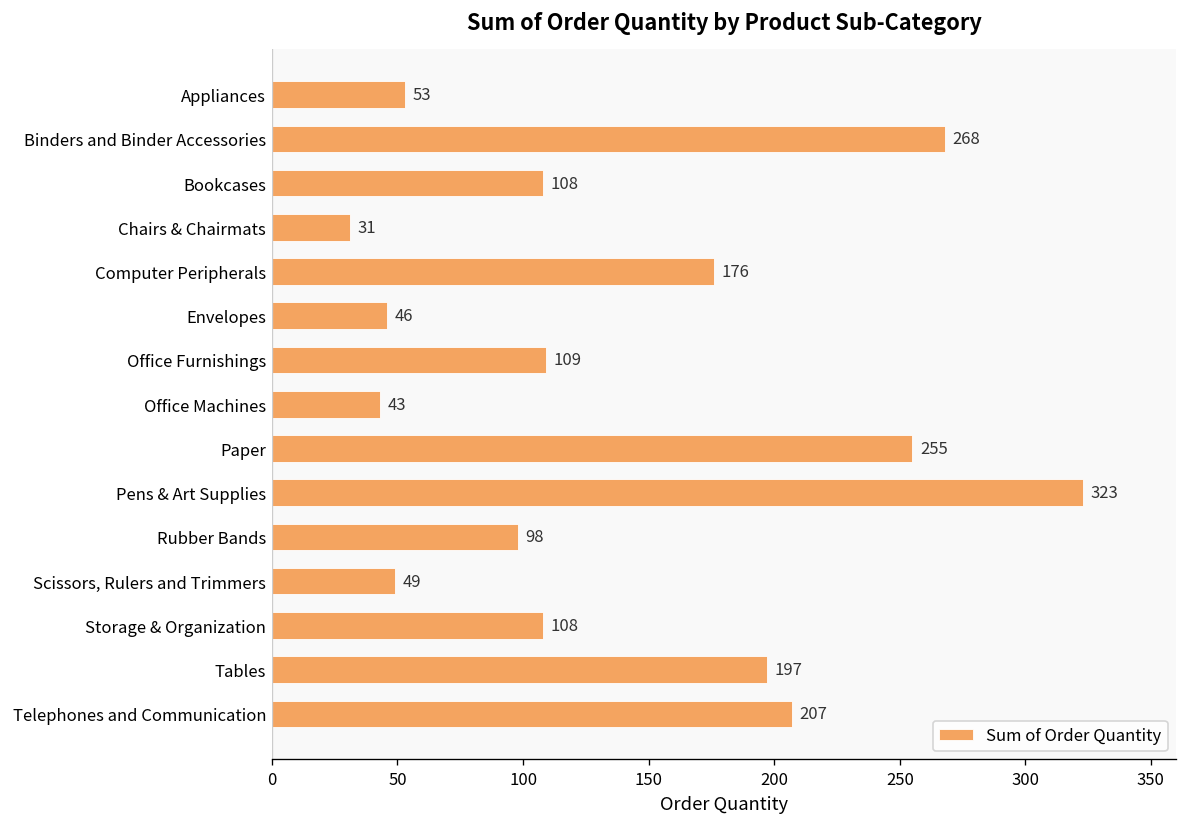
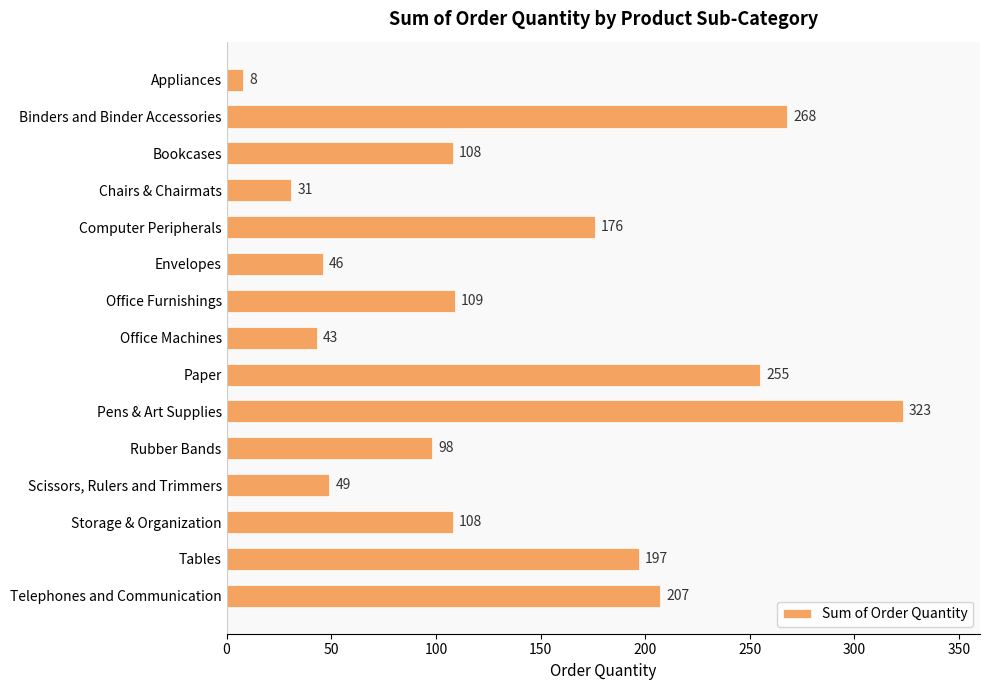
Appliances: 53 -> 8
